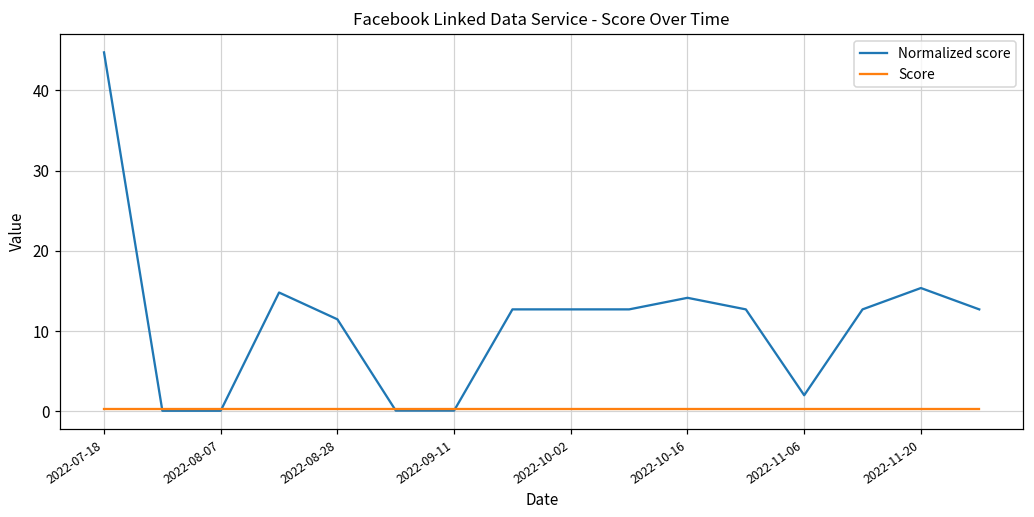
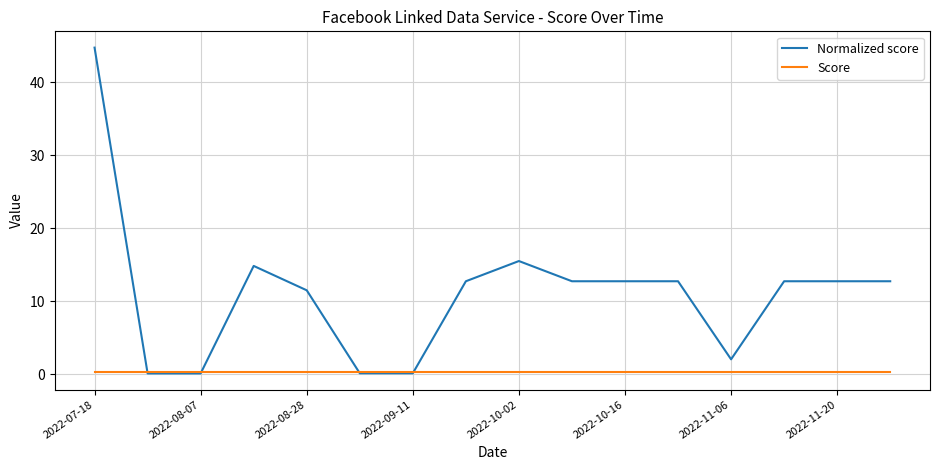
Normalized score, 2022-10-02: 13 -> 15
Normalized score, 2022-10-16: 14 -> 13
Normalized score, 2022-11-20: 15 -> 13
